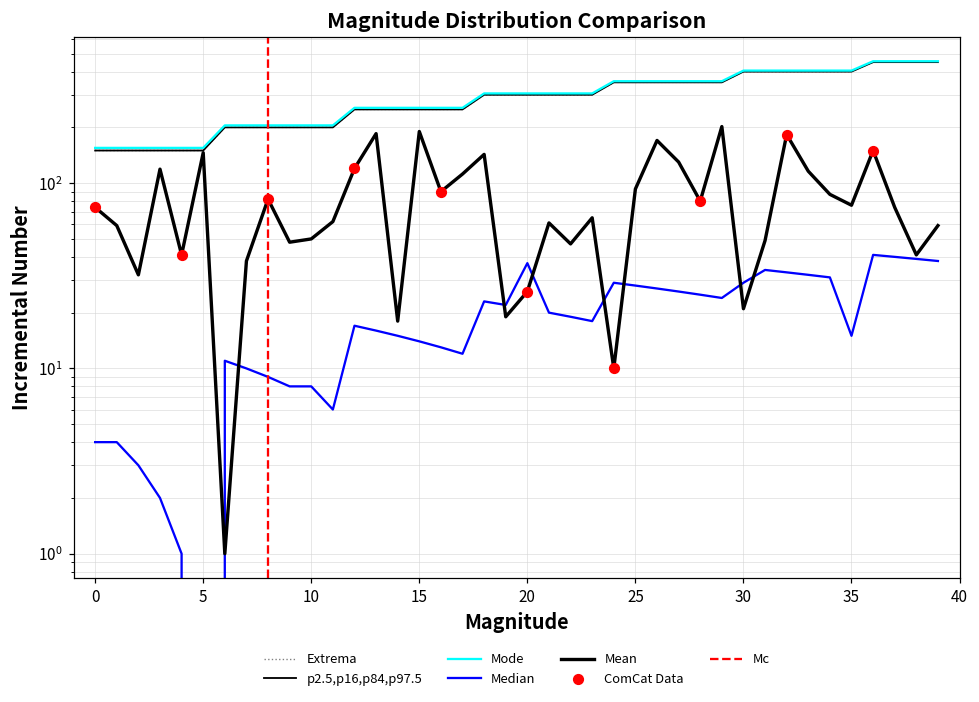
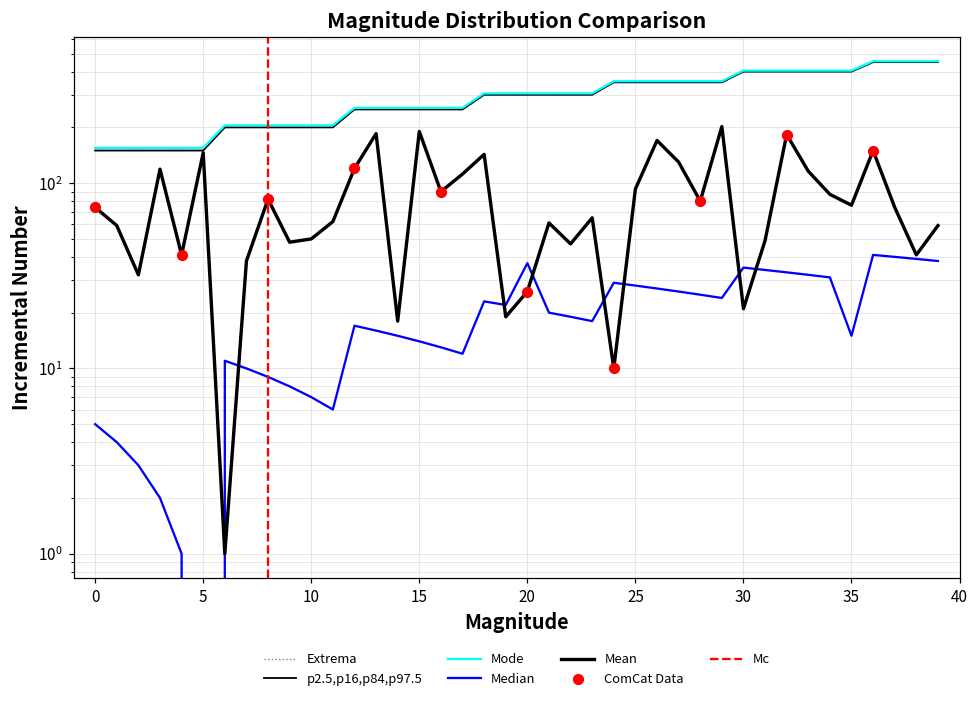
Median, 0: 4 -> 5
Median, 10: 8 -> 7
Median, 30: 29 -> 35
